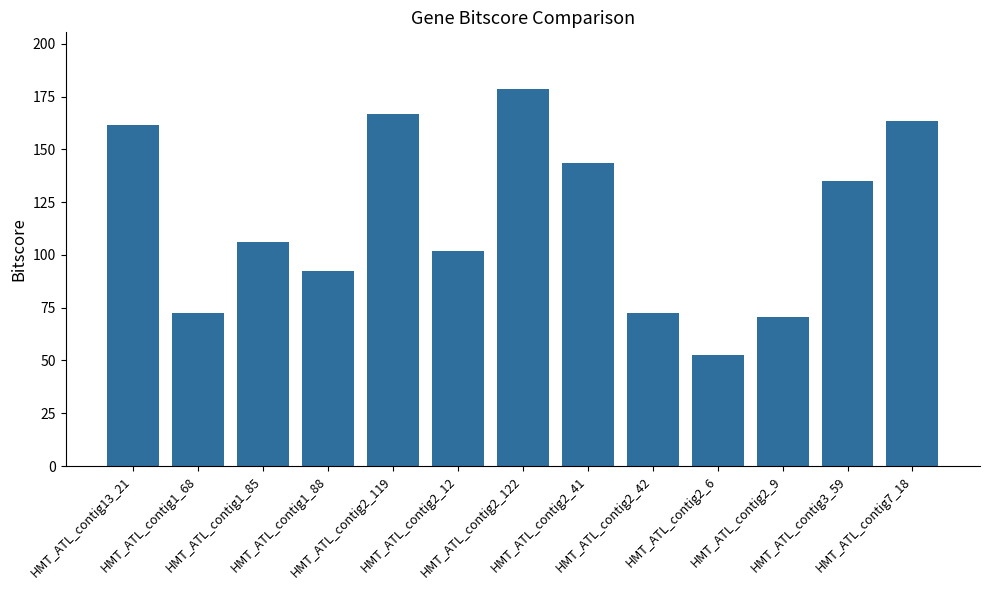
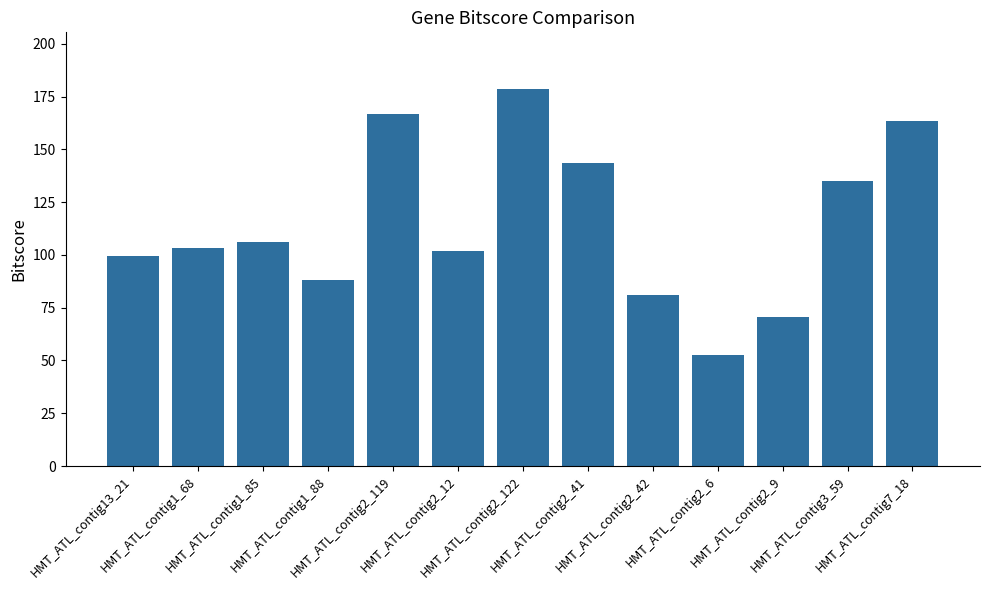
HMT_ATL_contig13_21: 162 -> 100
HMT_ATL_contig1_68: 73 -> 103
HMT_ATL_contig1_88: 92 -> 88
HMT_ATL_contig2_42: 73 -> 81
